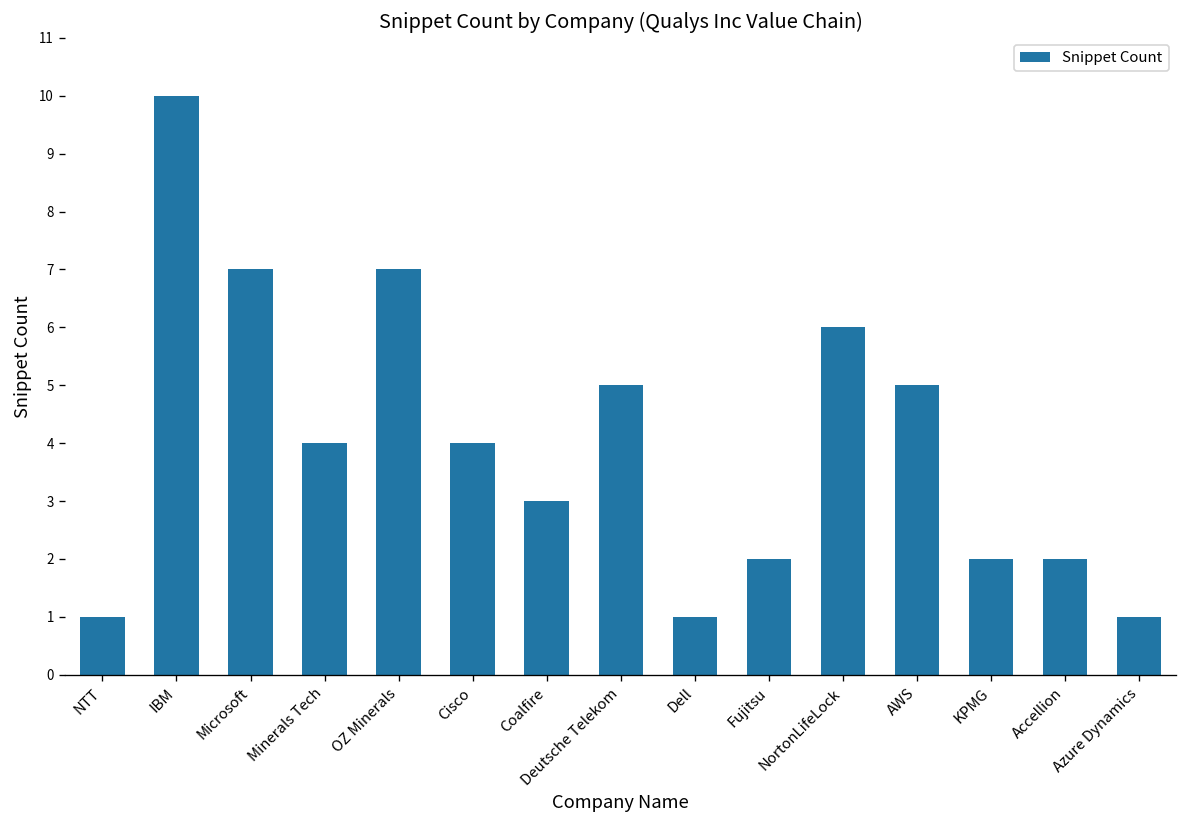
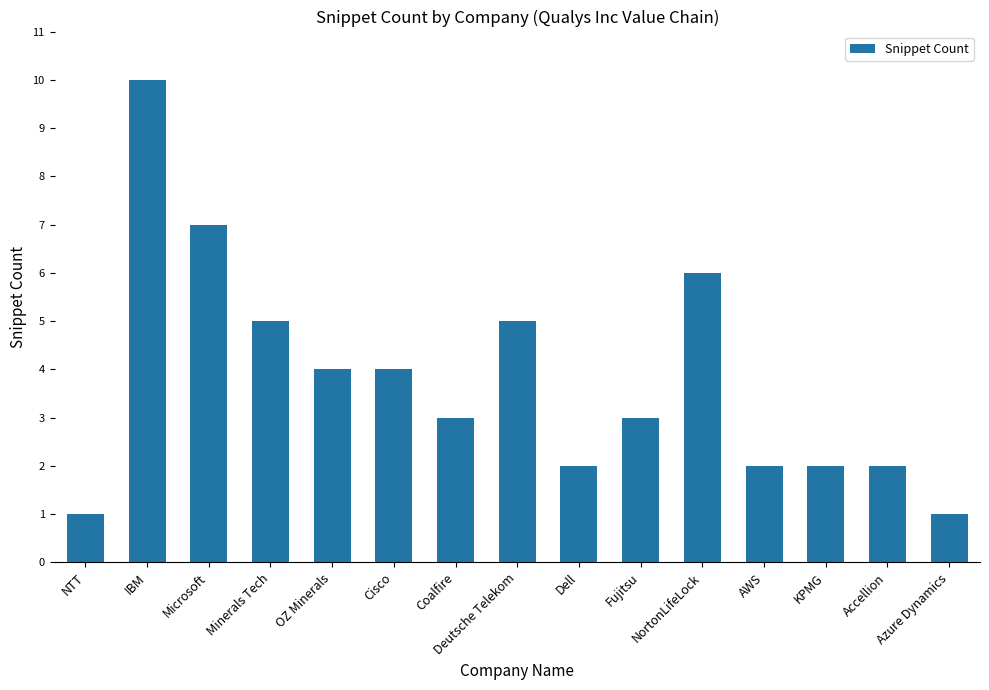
Minerals Tech: 4 -> 5
OZ Minerals: 7 -> 4
Dell: 1 -> 2
Fujitsu: 2 -> 3
AWS: 5 -> 2
